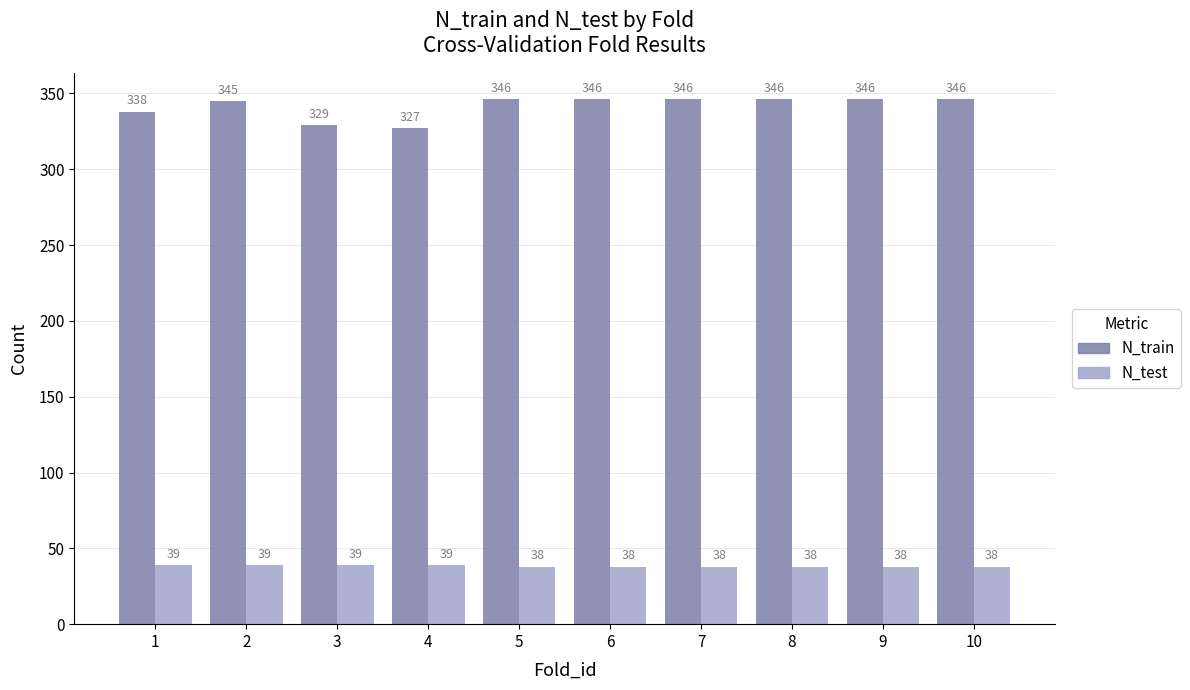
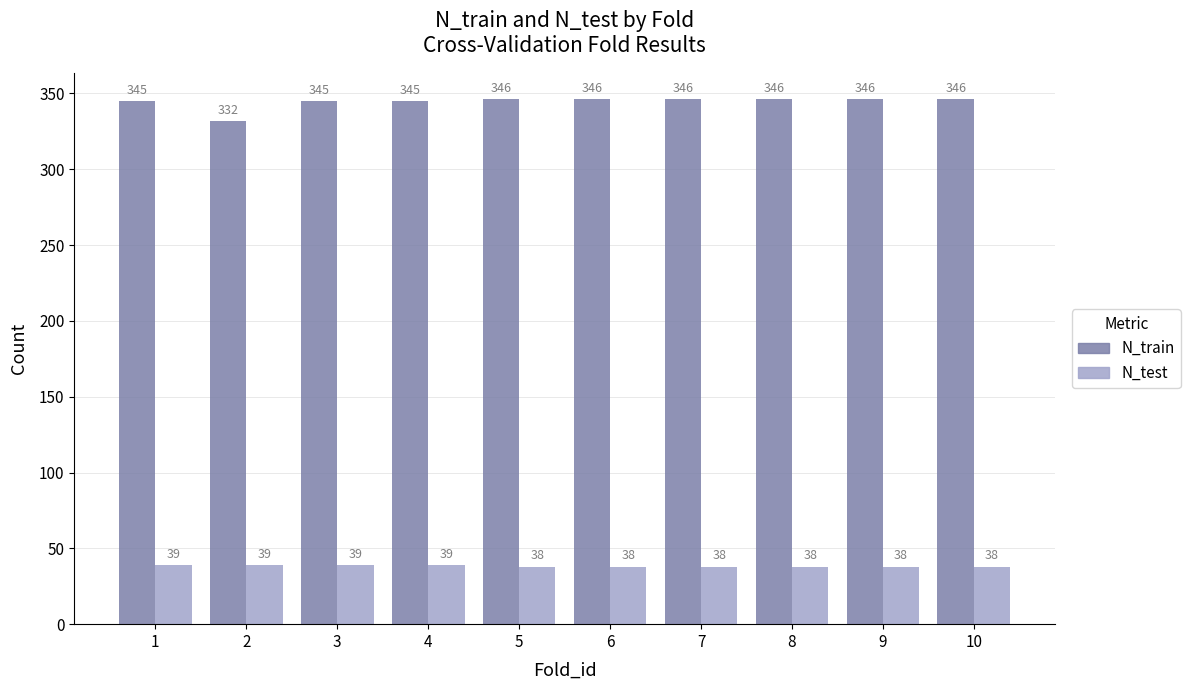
N_train, 1: 338 -> 345
N_train, 2: 345 -> 332
N_train, 3: 329 -> 345
N_train, 4: 327 -> 345
